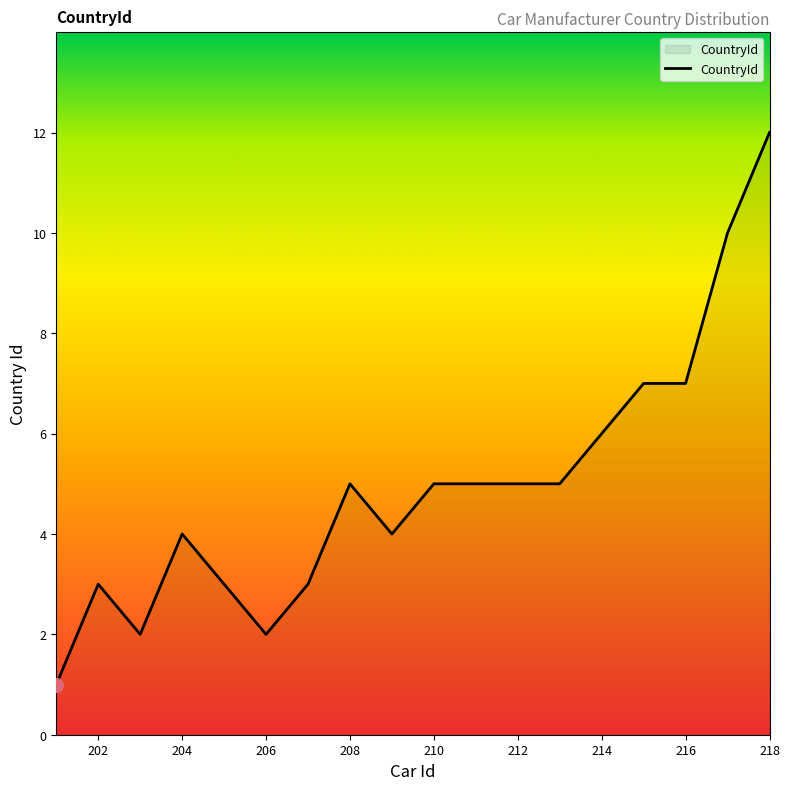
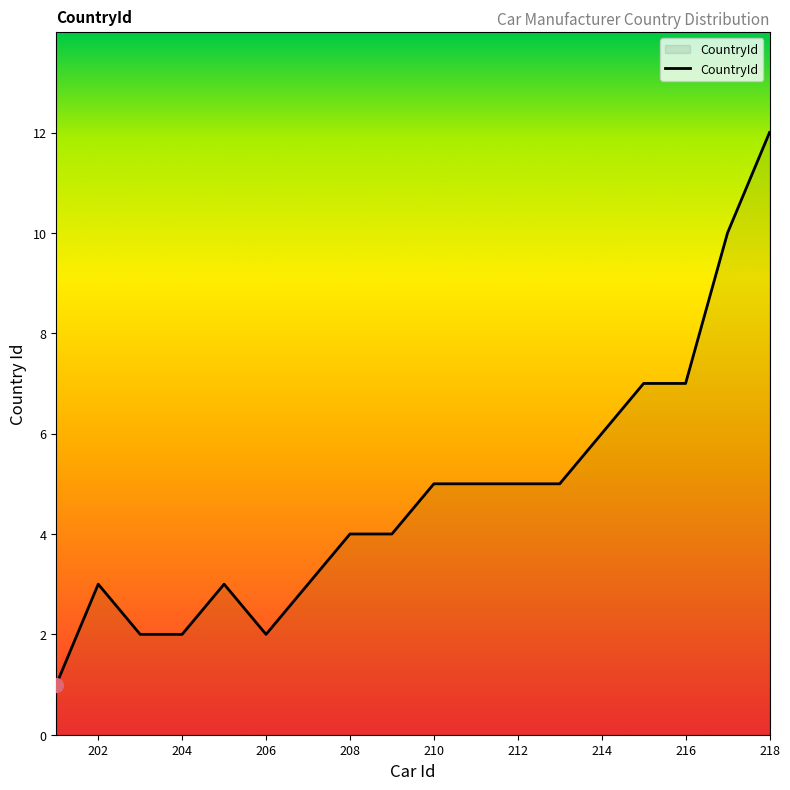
CountryId, 204: 4 -> 2
CountryId, 208: 5 -> 4
